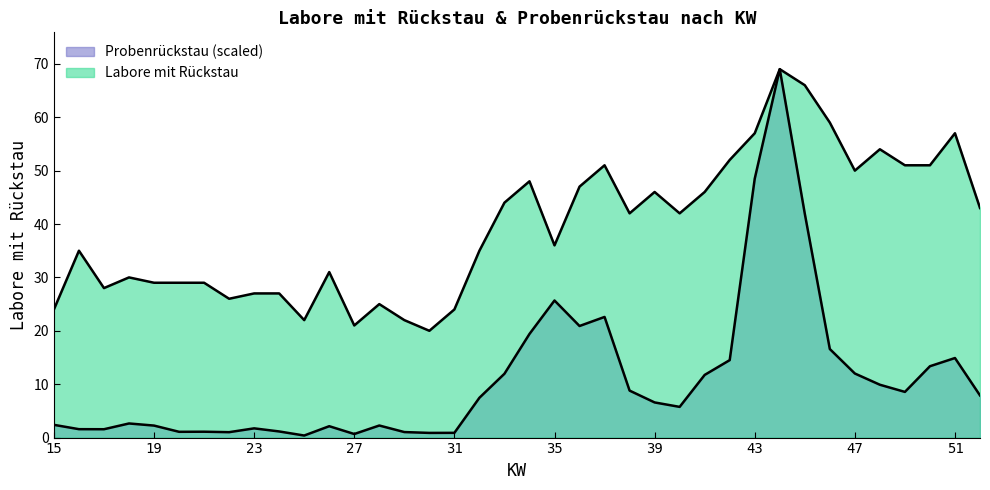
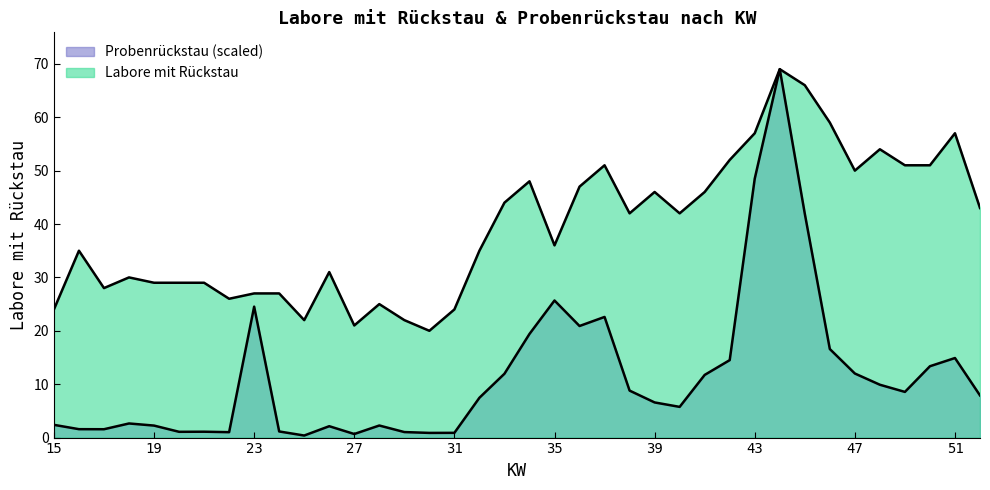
Probenrückstau (scaled), 23: 2 -> 25
